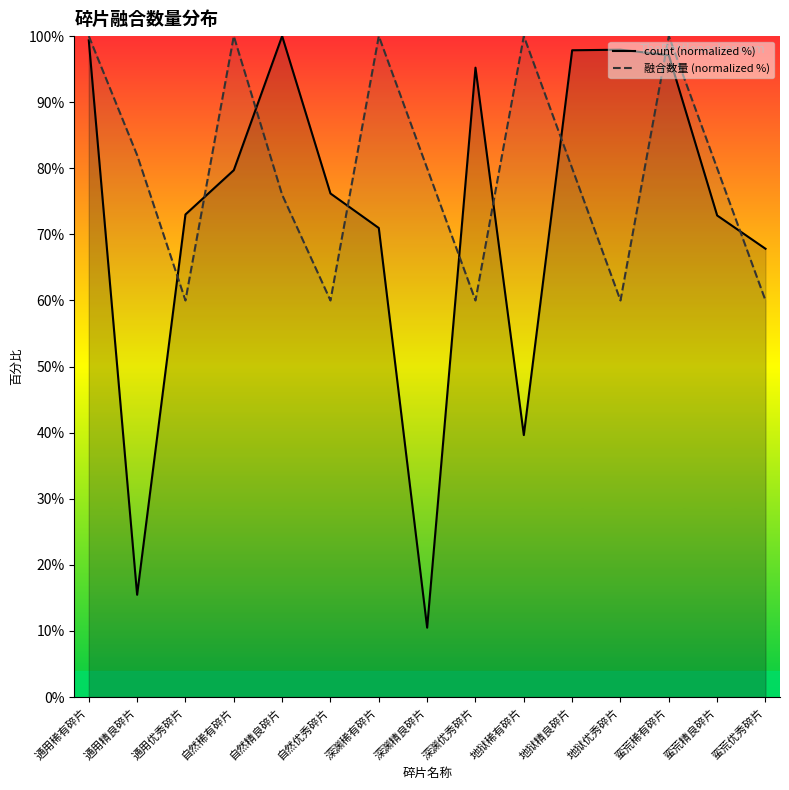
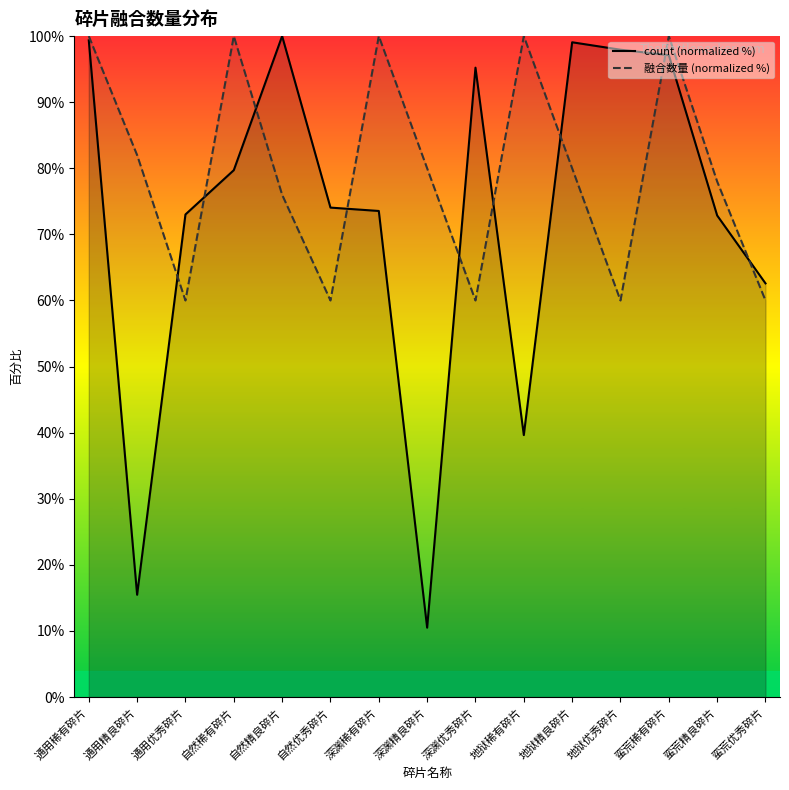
count (normalized %), 自然优秀碎片: 76% -> 74%
count (normalized %), 深渊稀有碎片: 71% -> 74%
count (normalized %), 地狱精良碎片: 98% -> 99%
融合数量 (normalized %), 蛮荒精良碎片: 80% -> 78%
count (normalized %), 蛮荒优秀碎片: 68% -> 63%
